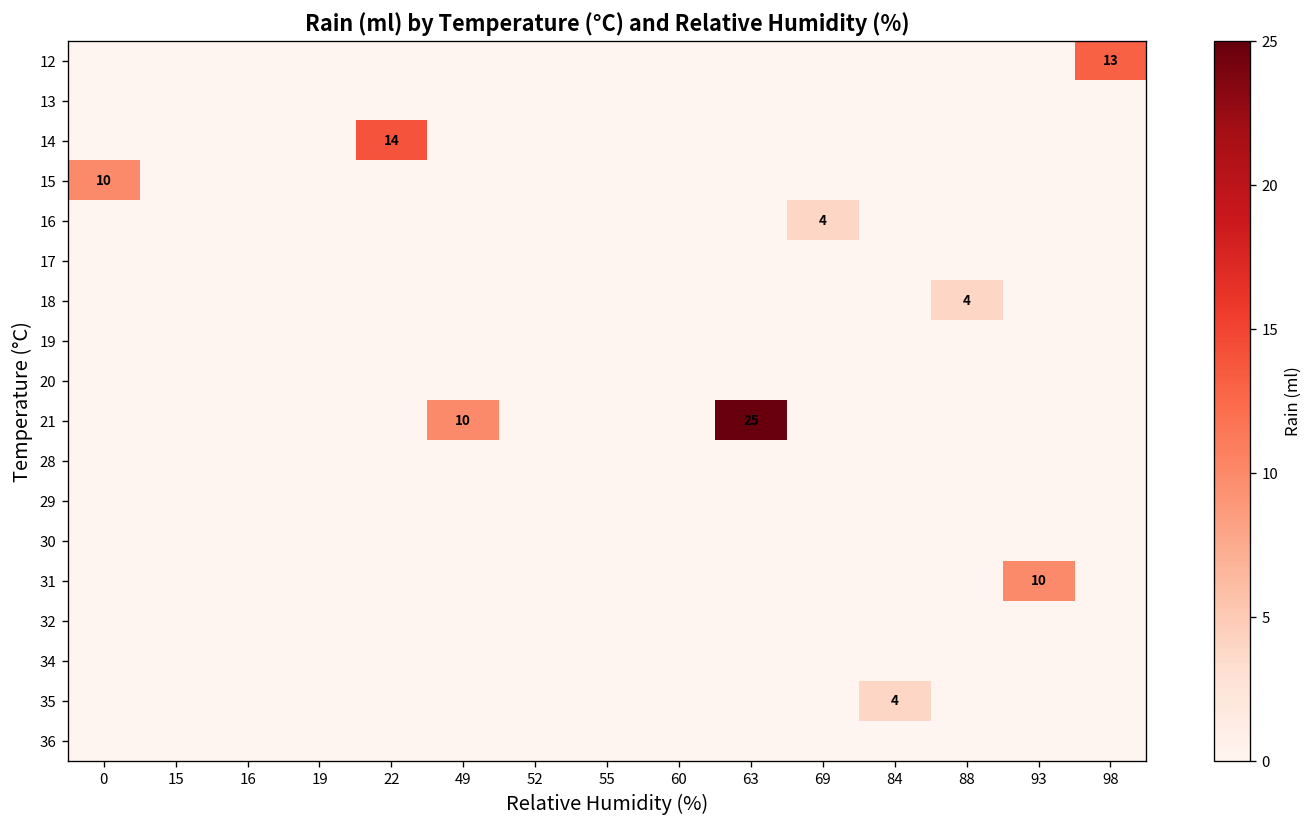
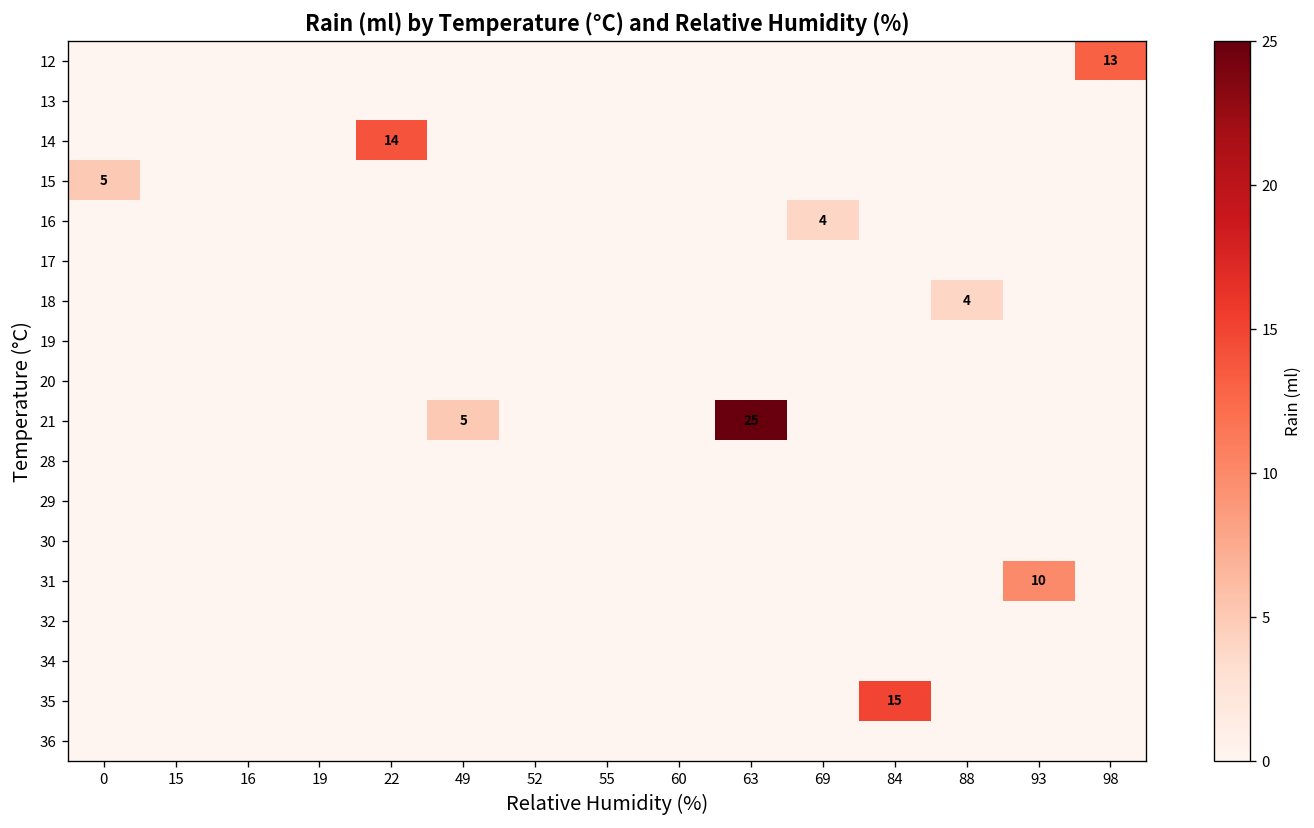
15, 0: 10 -> 5
21, 49: 10 -> 5
35, 84: 4 -> 15
